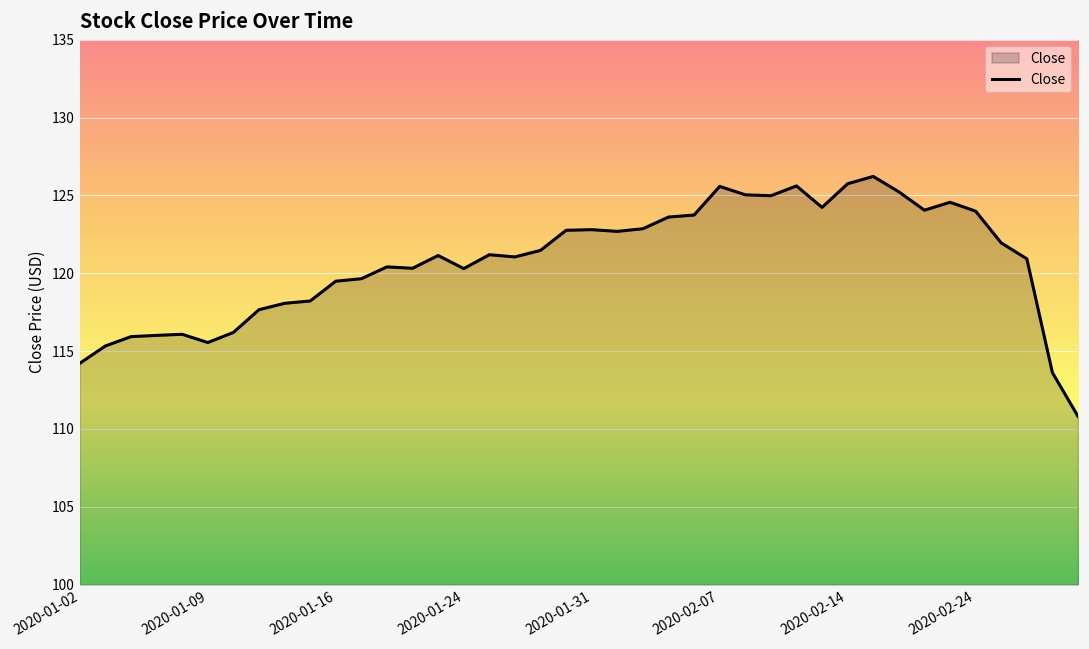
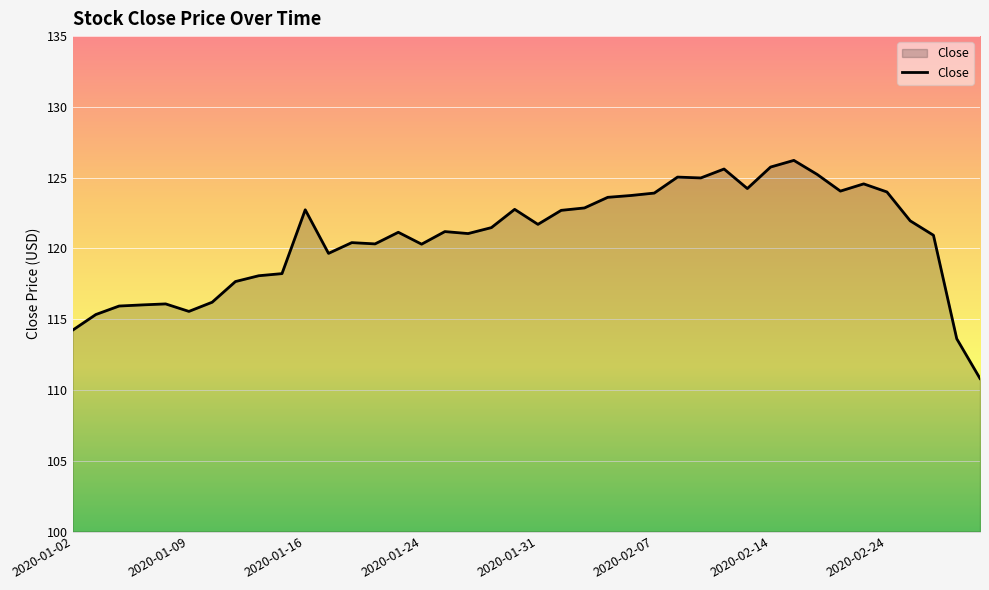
2020-01-16: 119.5 -> 122.7
2020-01-31: 122.8 -> 121.7
2020-02-07: 125.6 -> 123.9
